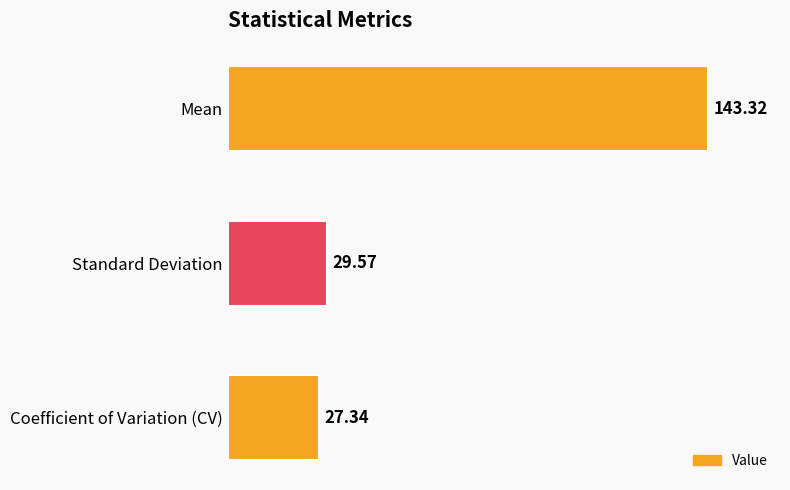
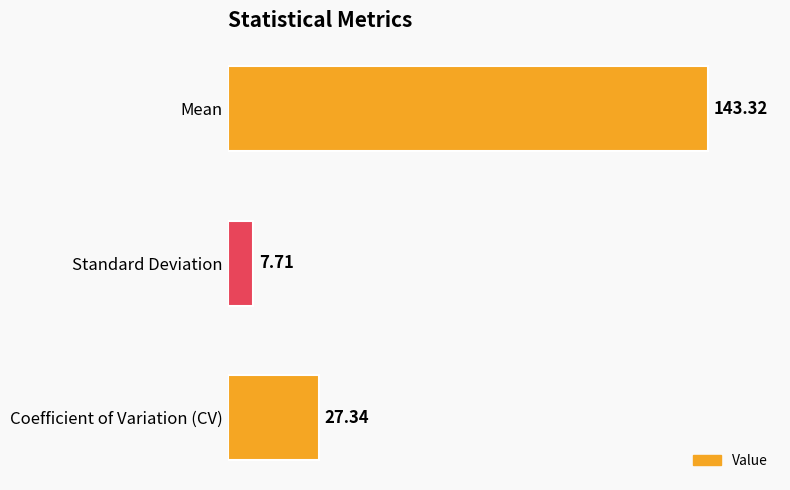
Standard Deviation: 29.57 -> 7.71
